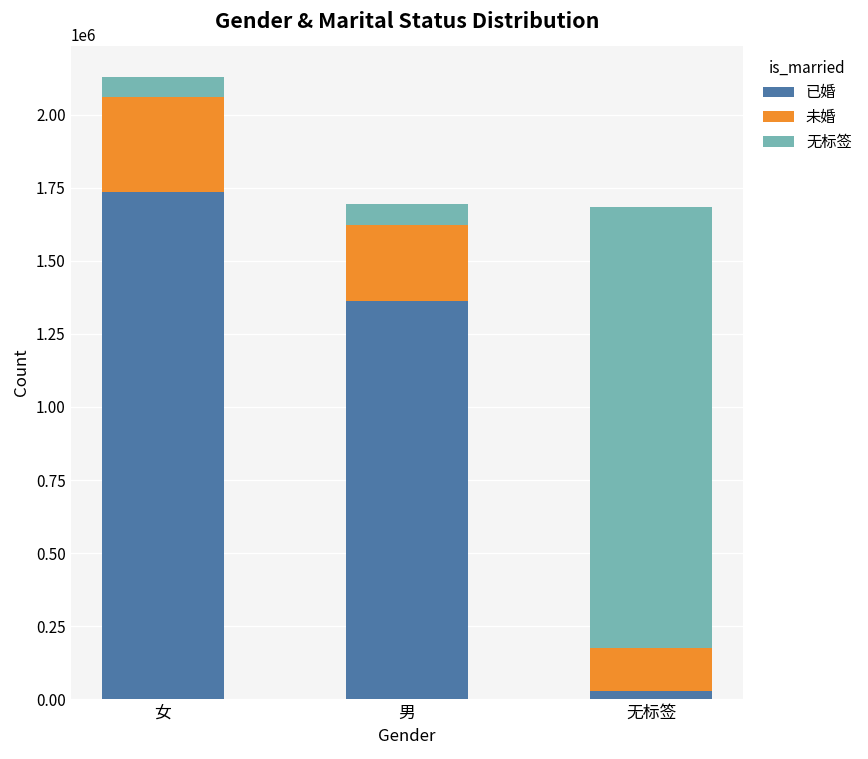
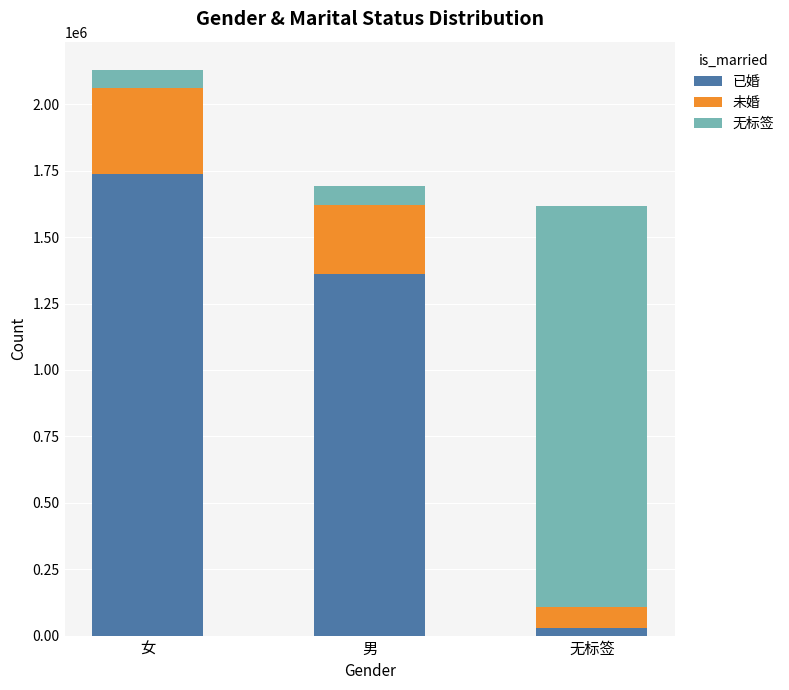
未婚, 无标签: 150000 -> 80000
